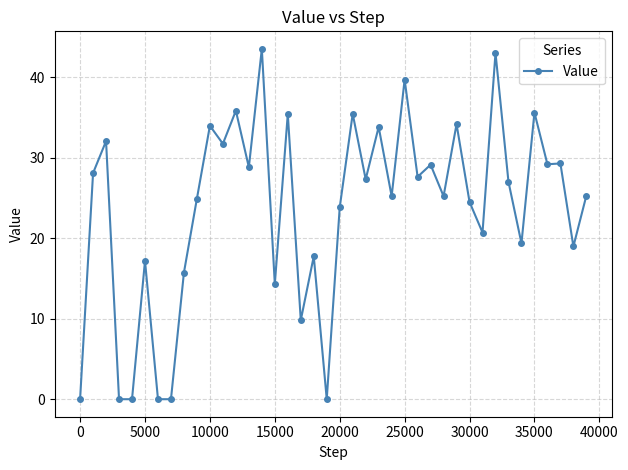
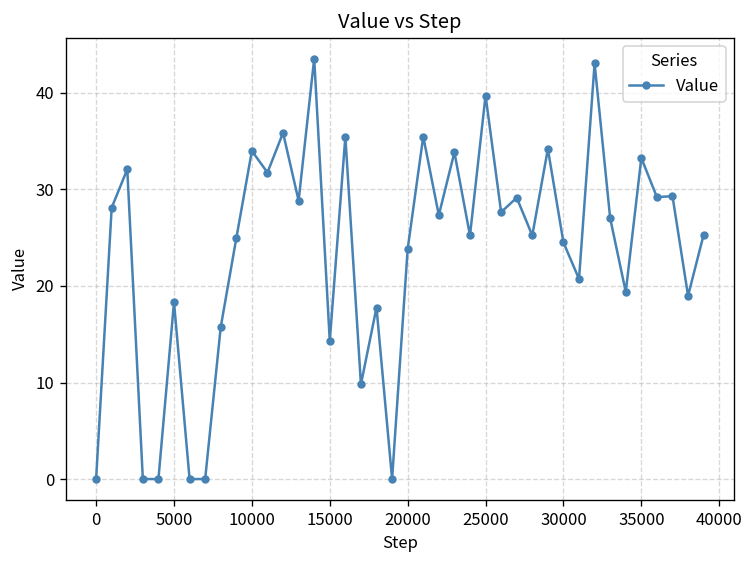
5000: 17 -> 18
35000: 36 -> 33
